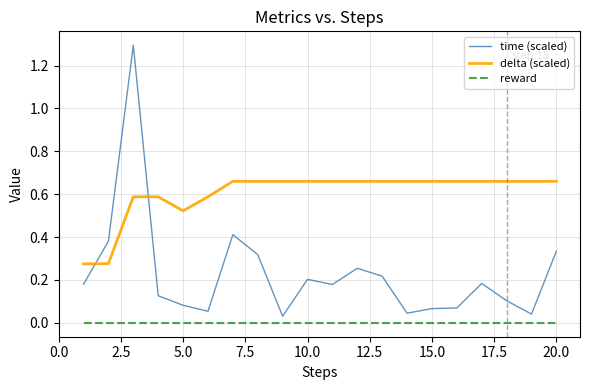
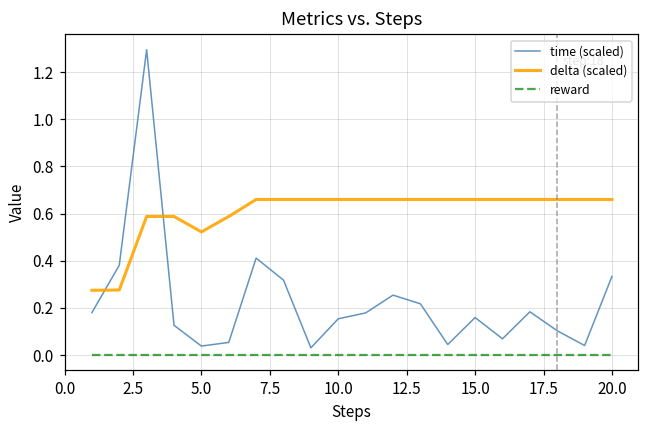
time (scaled), 5.0: 0.08 -> 0.04
time (scaled), 10.0: 0.20 -> 0.15
time (scaled), 15.0: 0.07 -> 0.16
